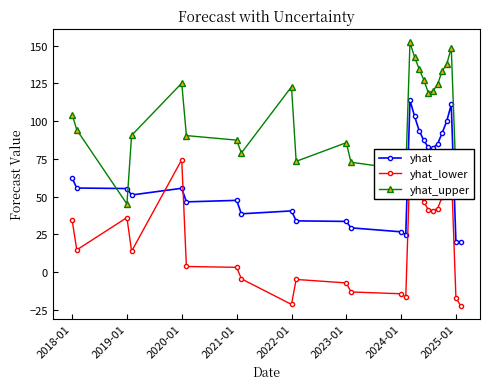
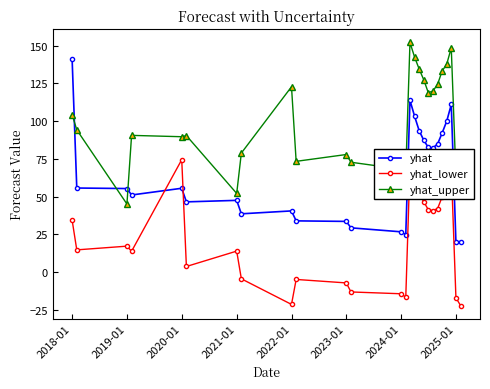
yhat, 2018-01: 62 -> 141
yhat_lower, 2019-01: 36 -> 17
yhat_upper, 2020-01: 125 -> 90
yhat_lower, 2021-01: 3 -> 14
yhat_upper, 2021-01: 87 -> 52
yhat_upper, 2023-01: 86 -> 78
